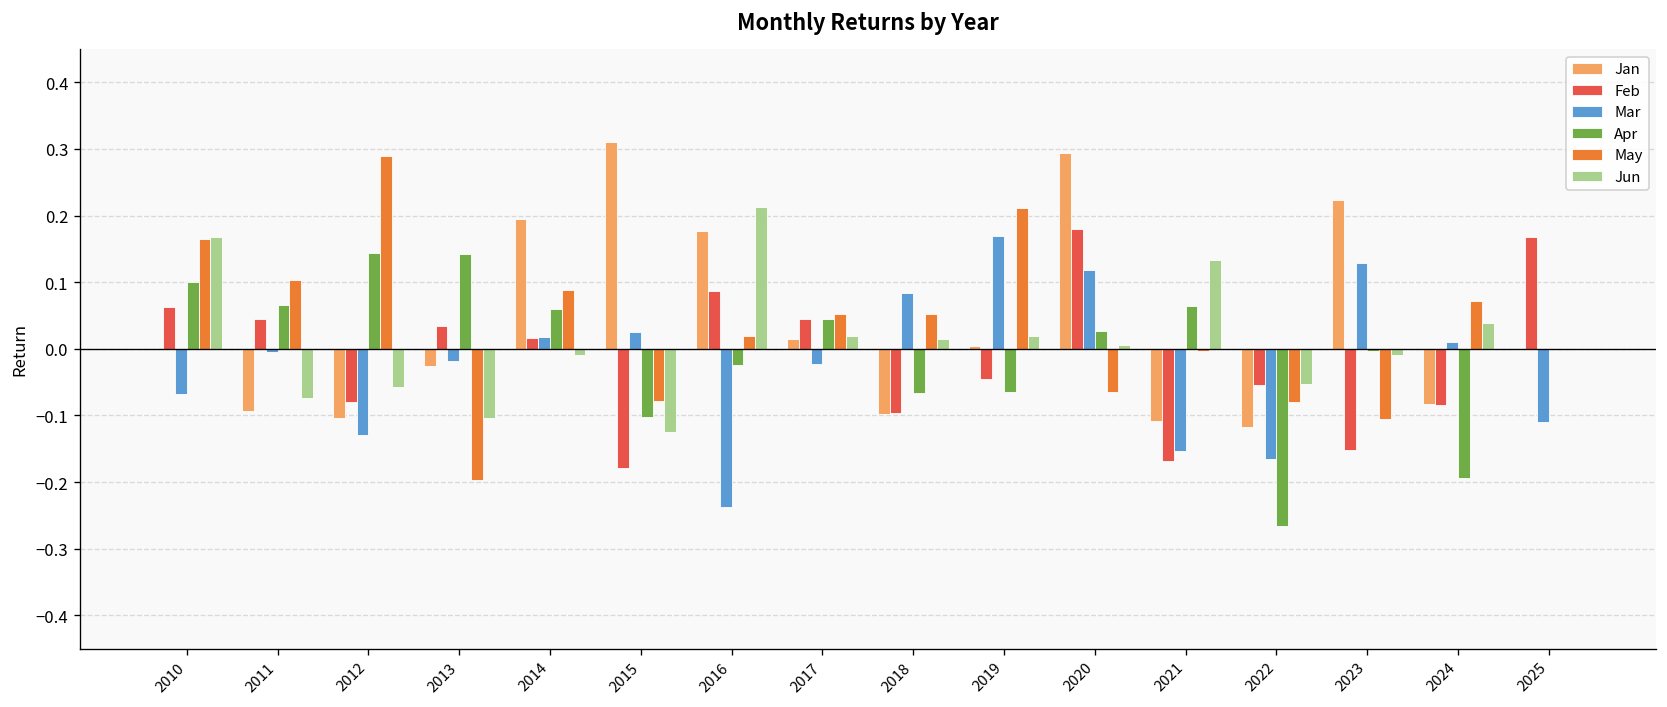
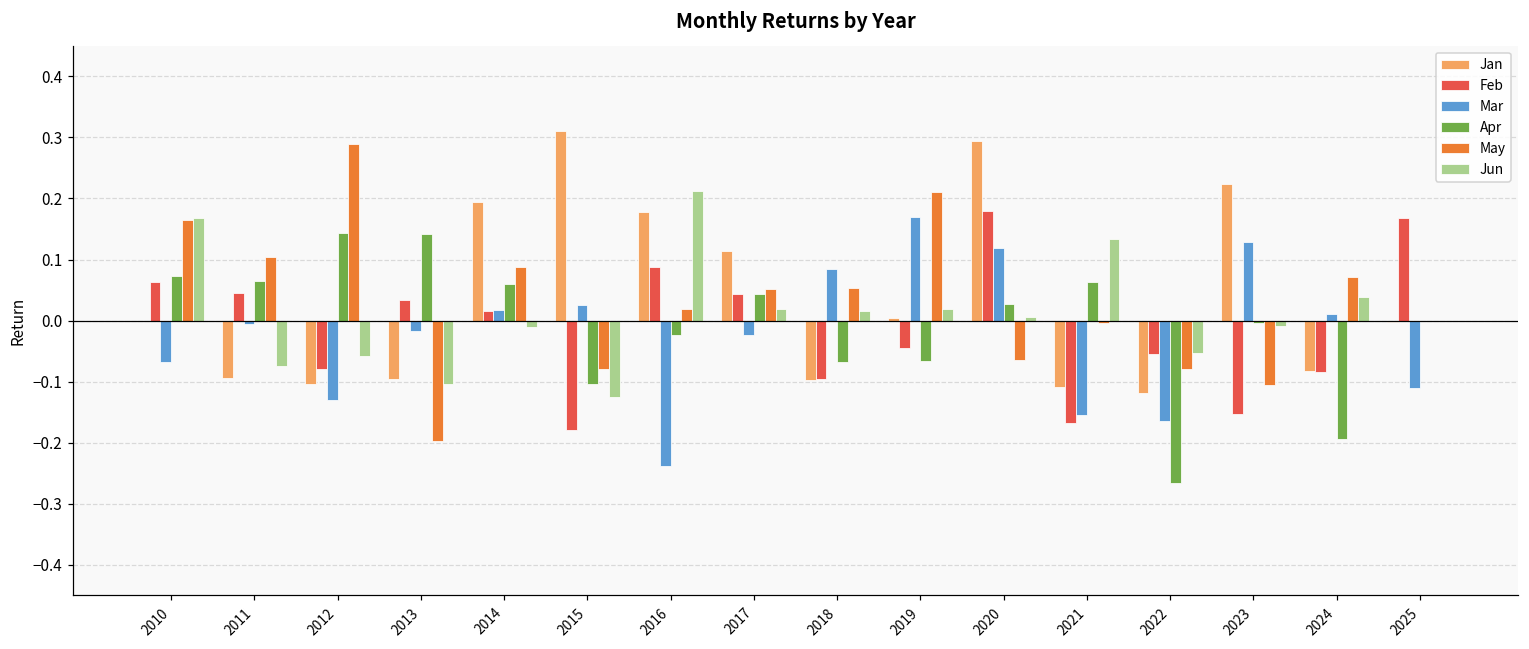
Apr, 2010: 0.10 -> 0.07
Jan, 2013: -0.03 -> -0.10
Jan, 2017: 0.01 -> 0.11
